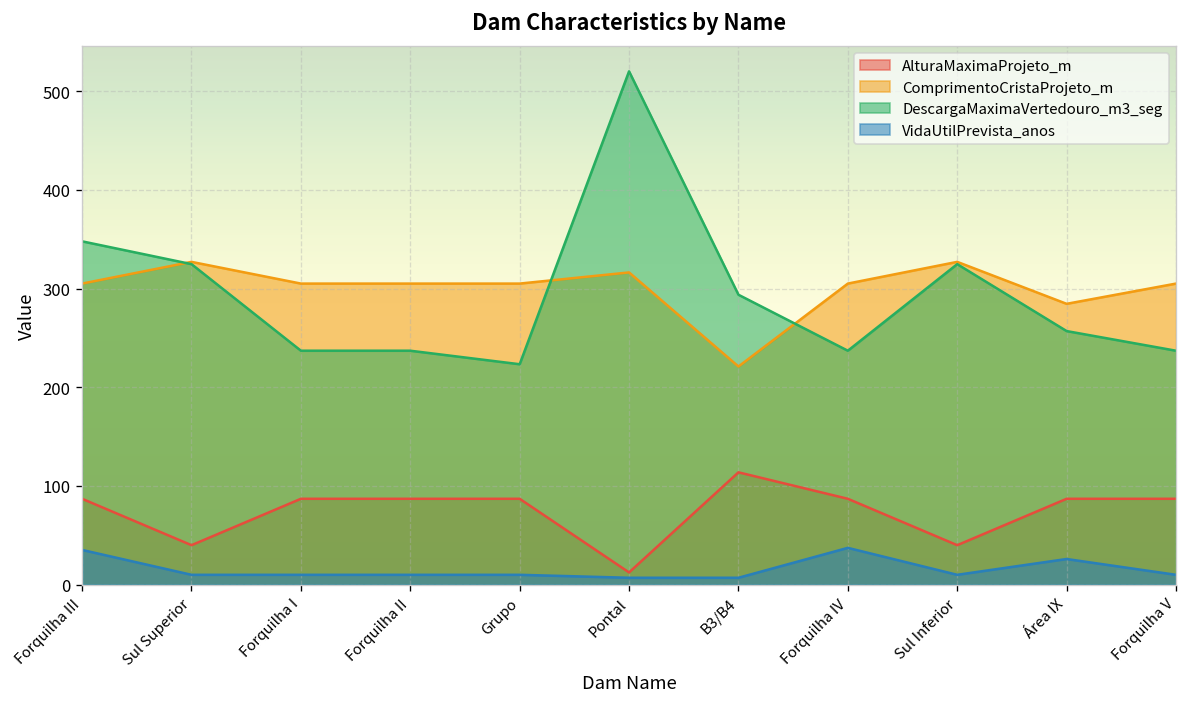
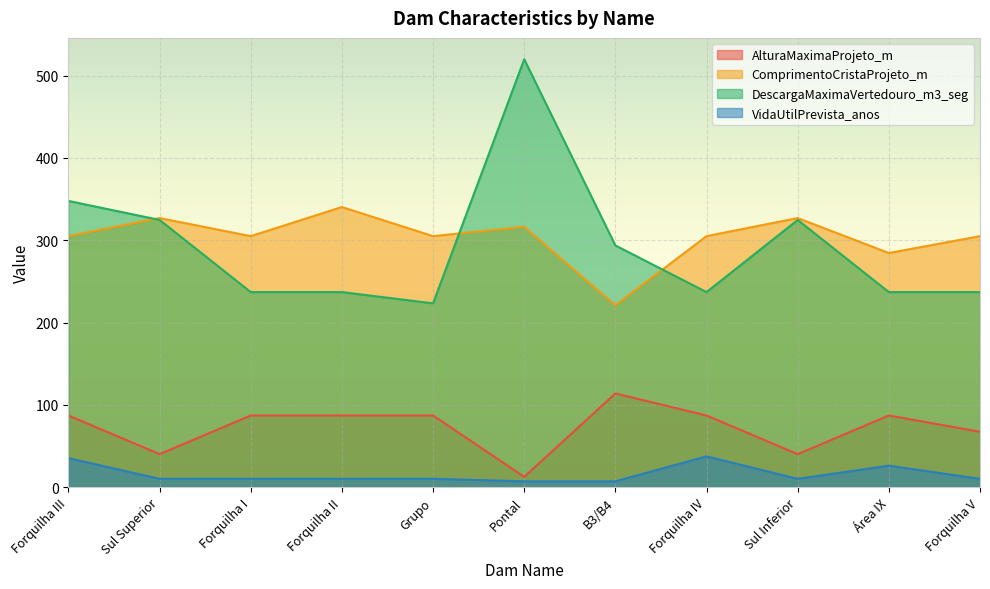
ComprimentoCristaProjeto_m, Forquilha II: 310 -> 340
DescargaMaximaVertedouro_m3_seg, Área IX: 260 -> 240
AlturaMaximaProjeto_m, Forquilha V: 90 -> 70
